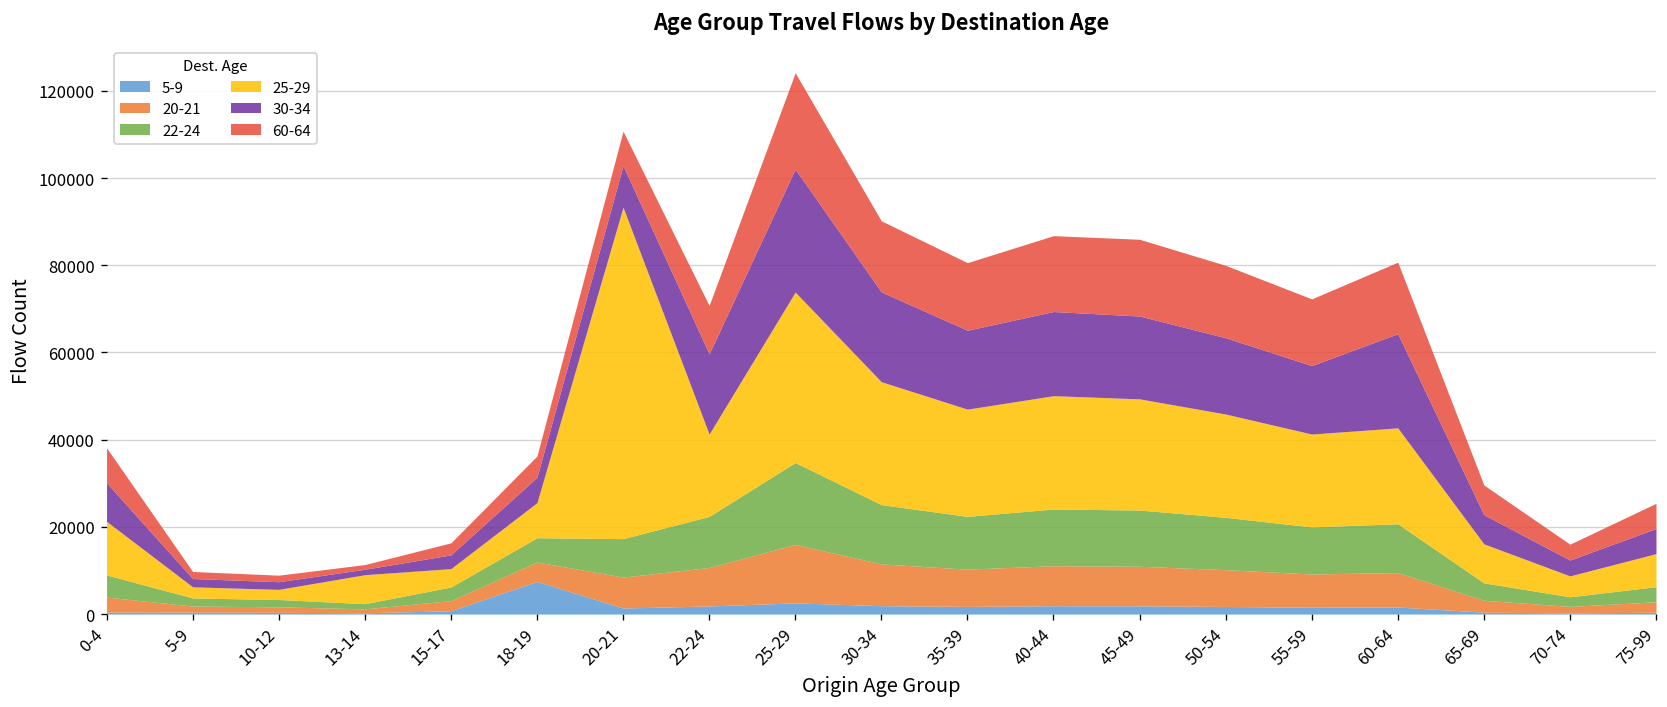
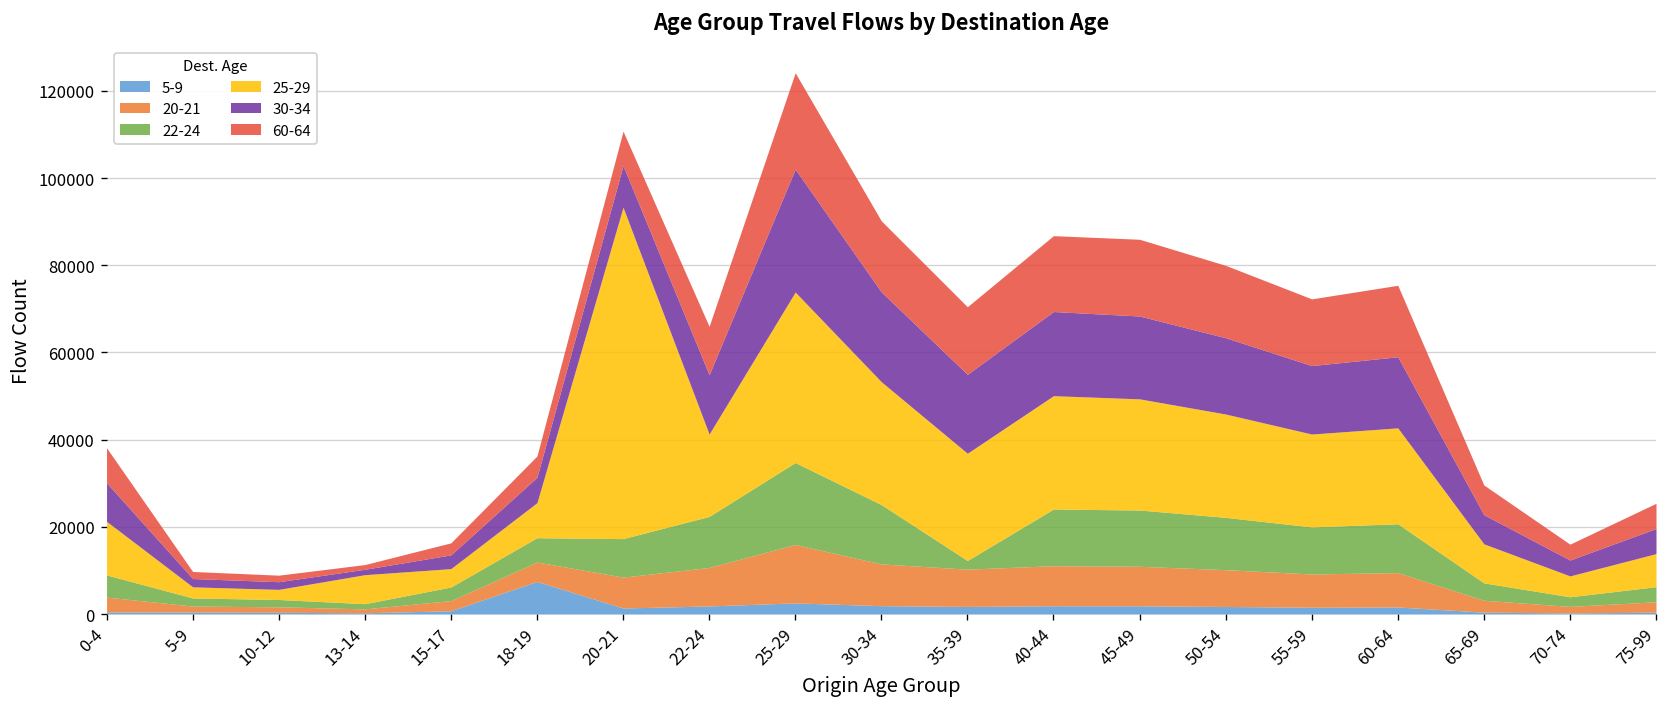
30-34, 22-24: 18000 -> 14000
22-24, 35-39: 12000 -> 2000
30-34, 60-64: 22000 -> 16000
